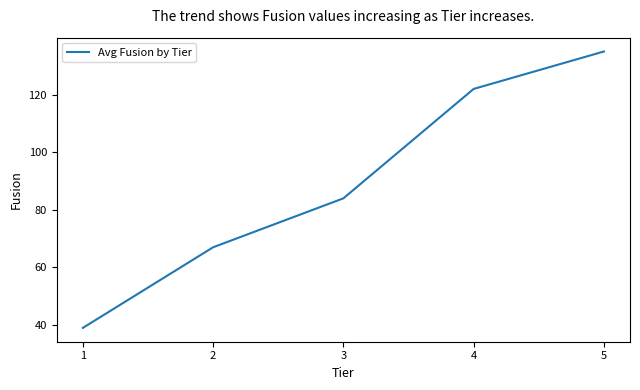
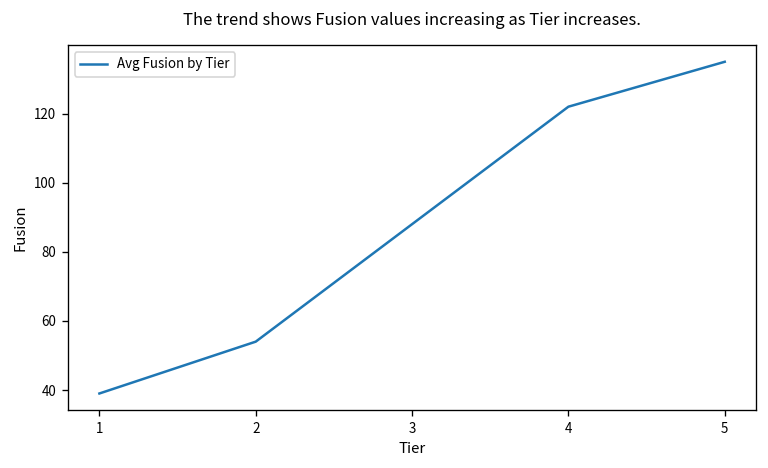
2: 67 -> 54
3: 84 -> 88
